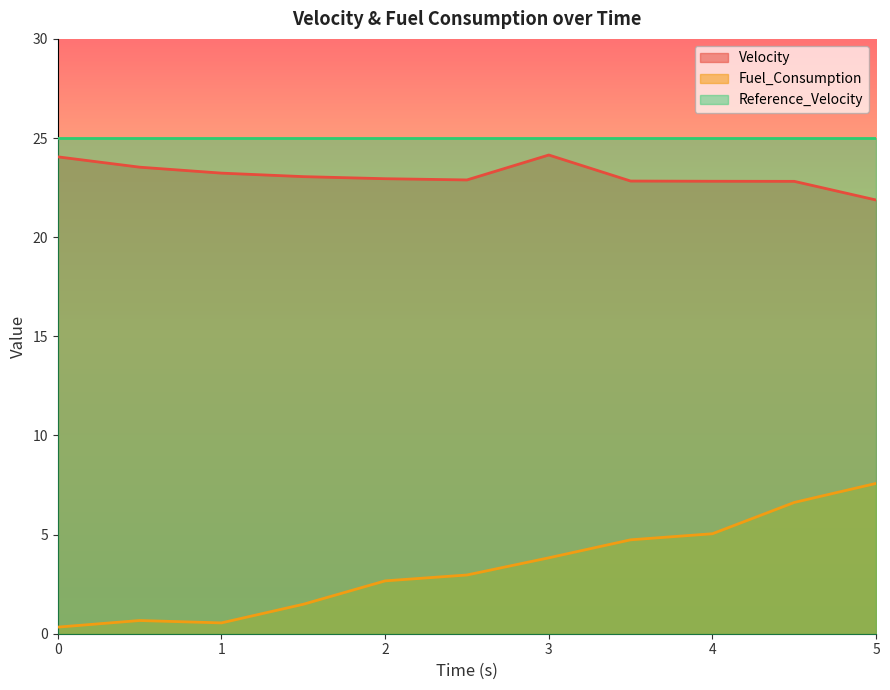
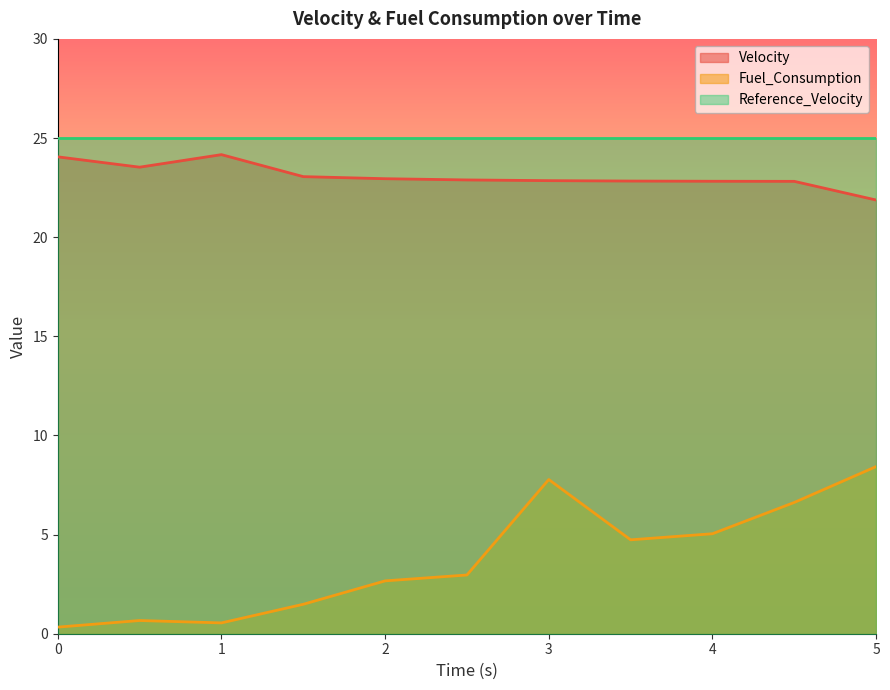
Velocity, 1: 23.2 -> 24.2
Velocity, 3: 24.1 -> 22.9
Fuel_Consumption, 3: 3.8 -> 7.8
Fuel_Consumption, 5: 7.6 -> 8.4
